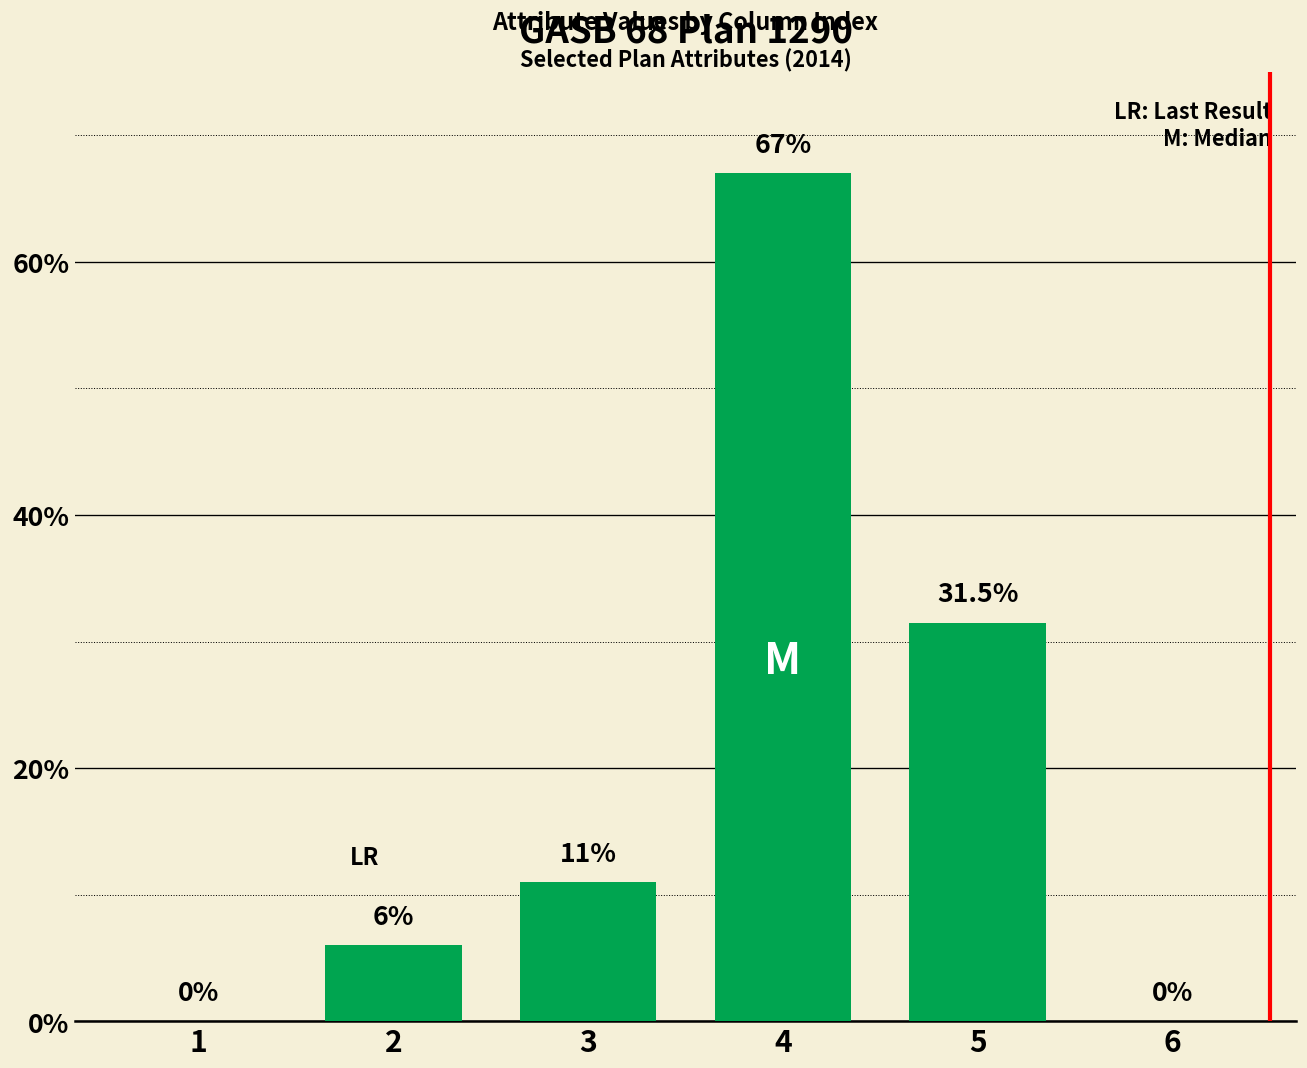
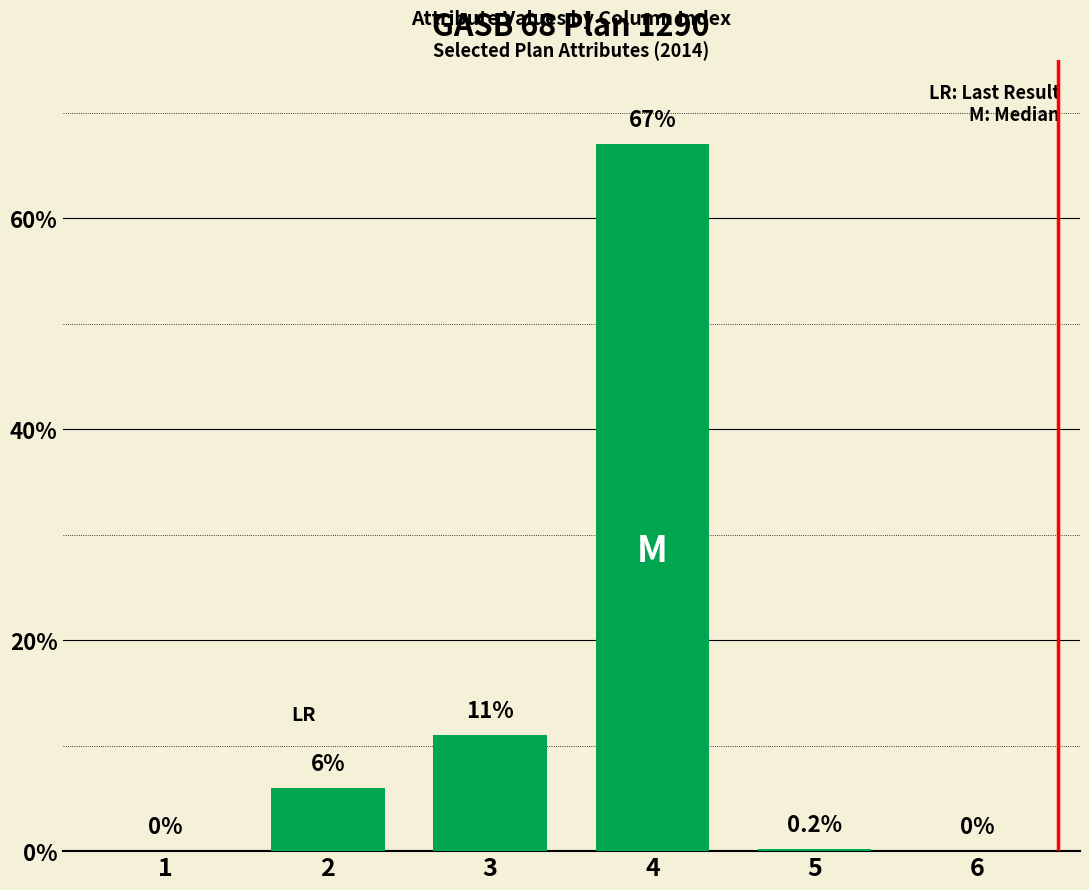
5: 31.5% -> 0.2%
